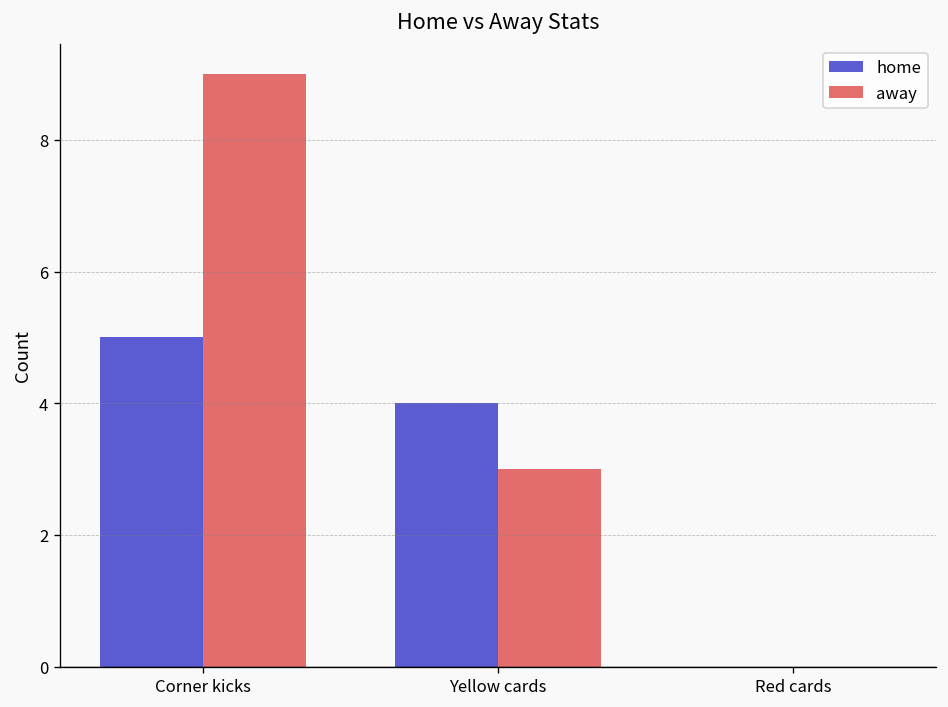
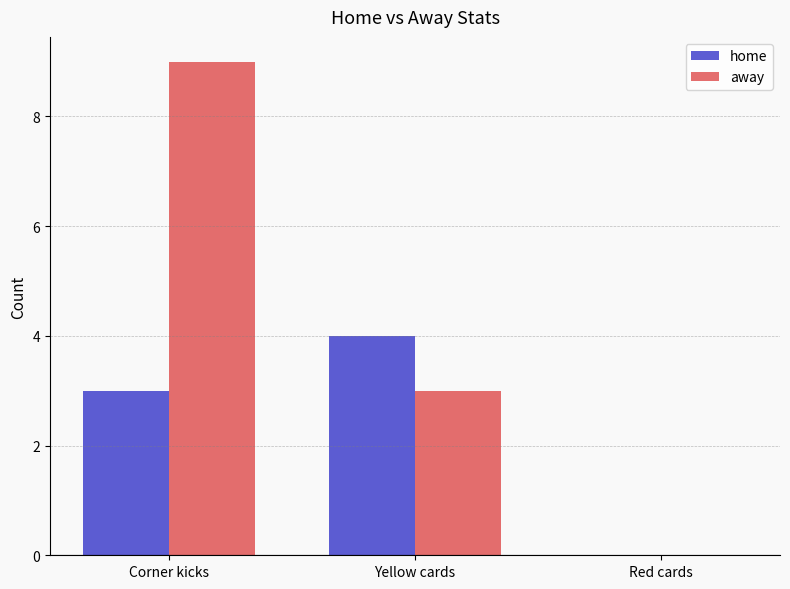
home, Corner kicks: 5 -> 3
